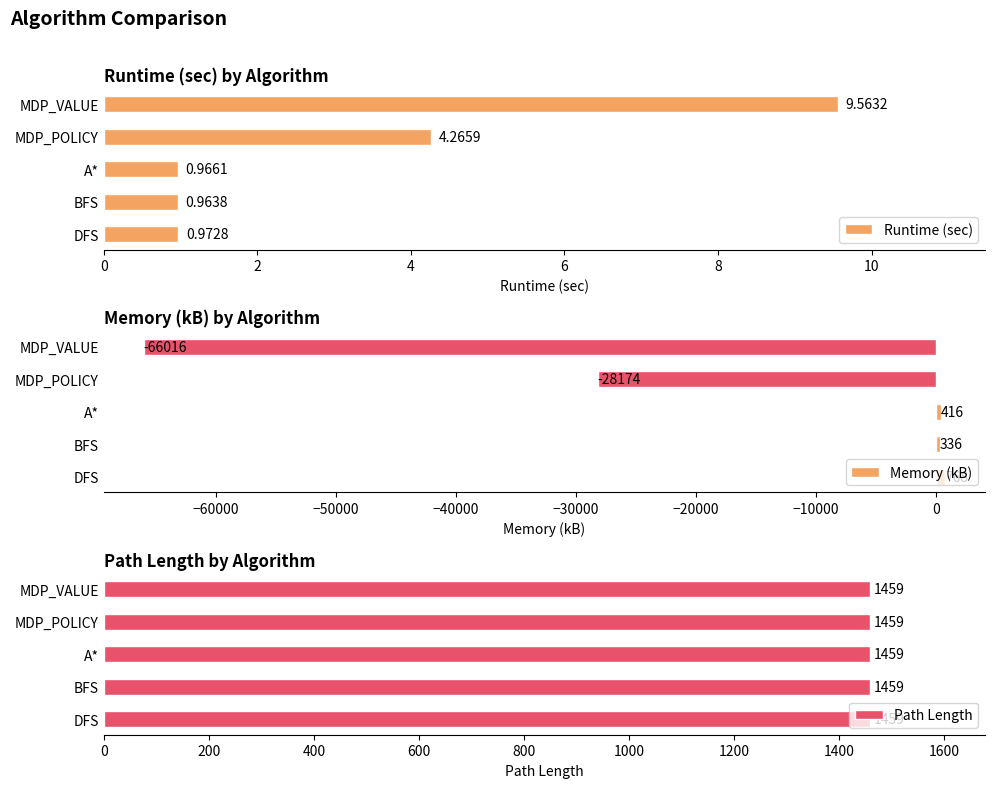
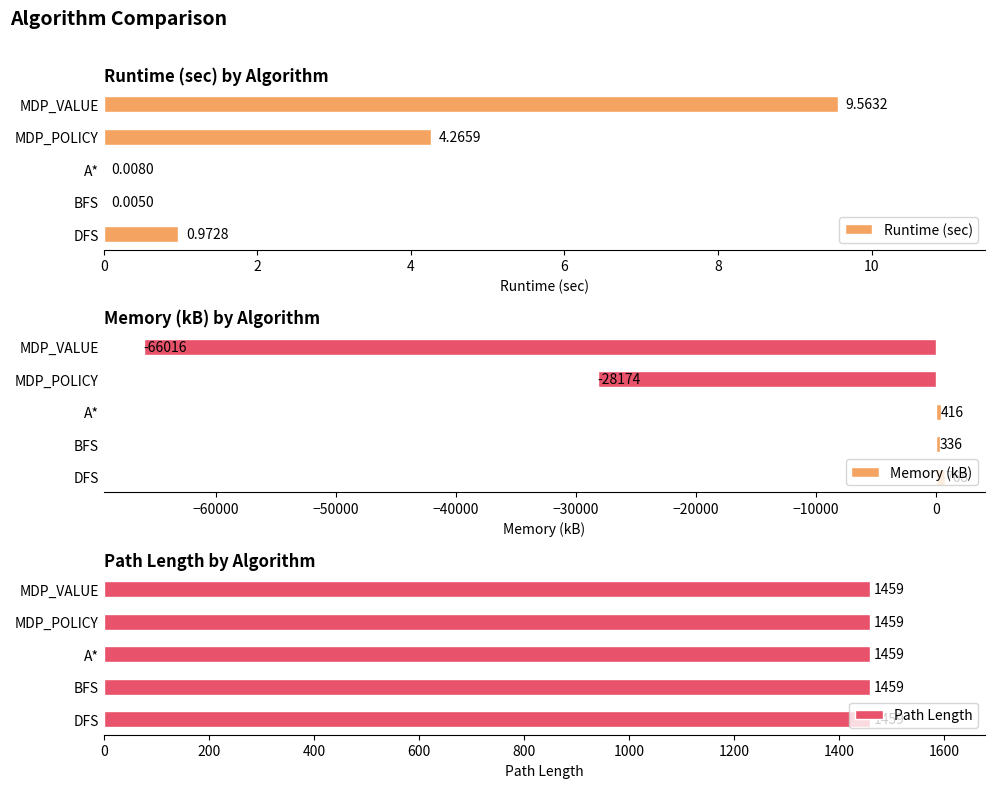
Runtime (sec) by Algorithm, A*: 0.9661 -> 0.0080
Runtime (sec) by Algorithm, BFS: 0.9638 -> 0.0050
